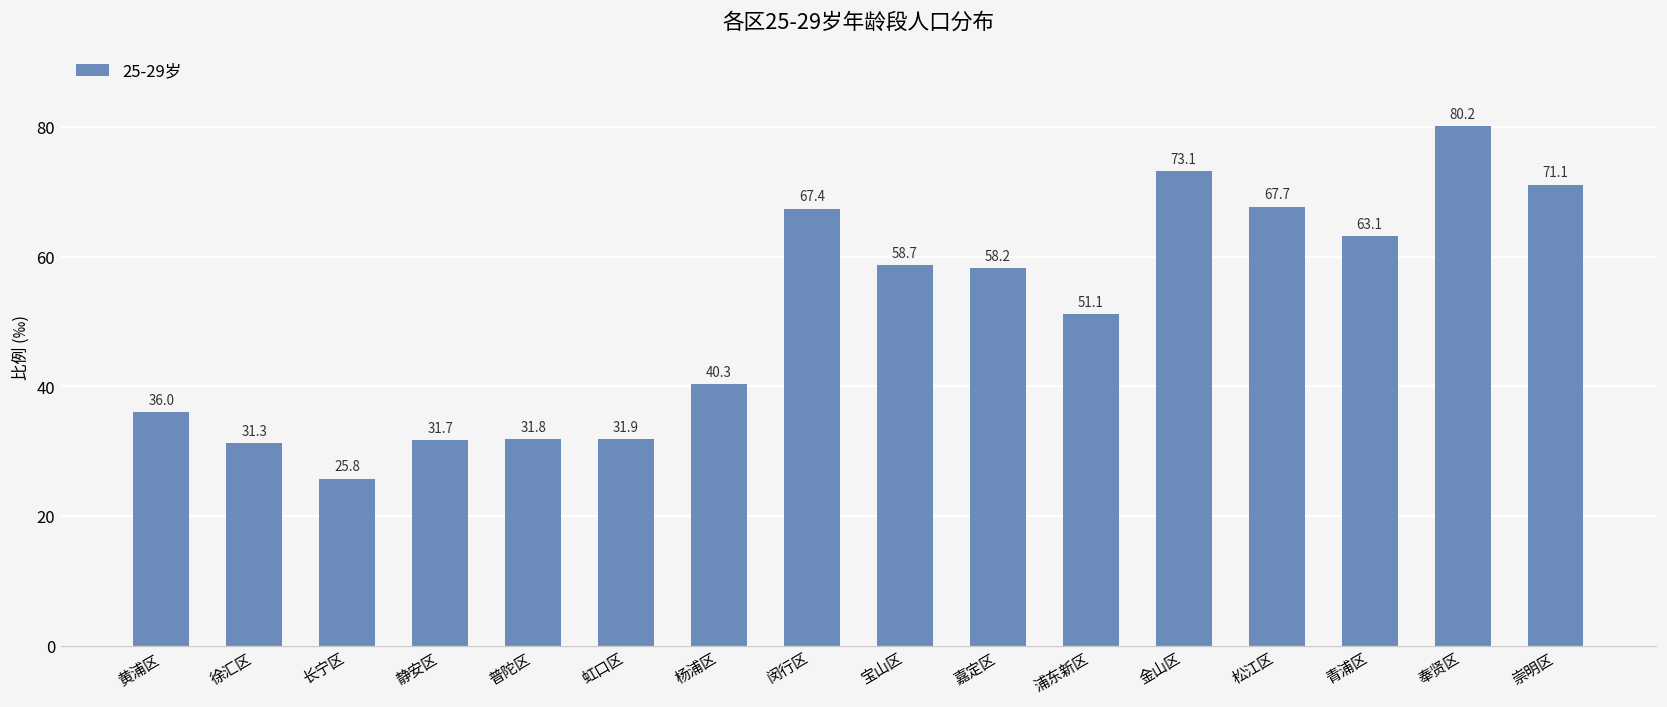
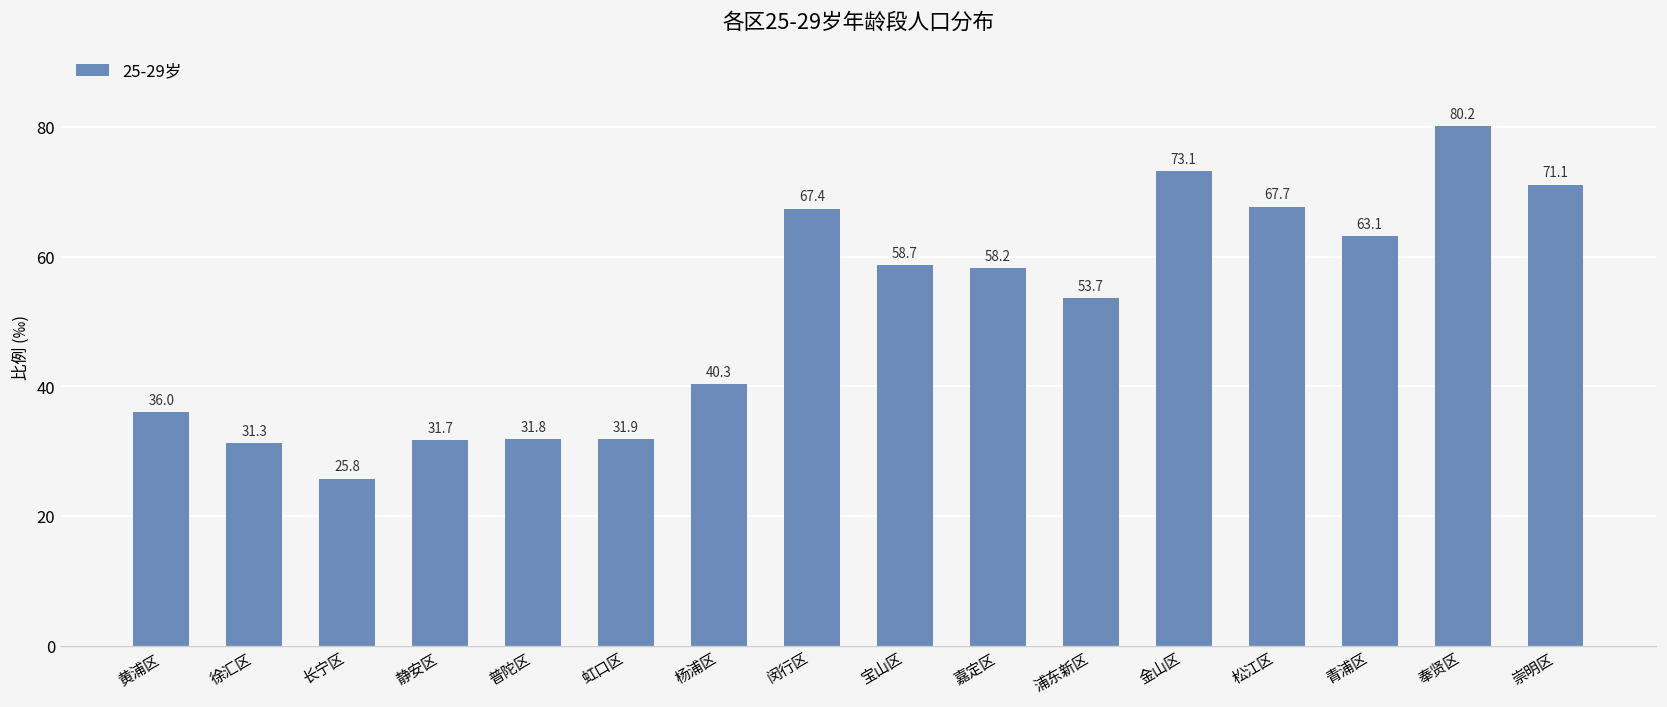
浦东新区: 51.1 -> 53.7
